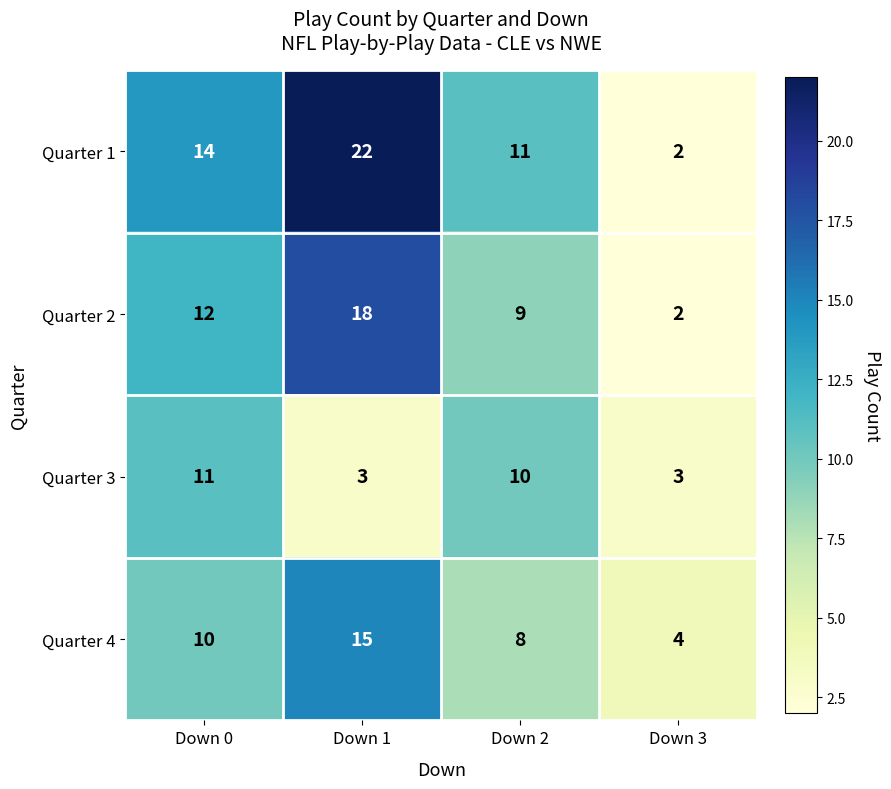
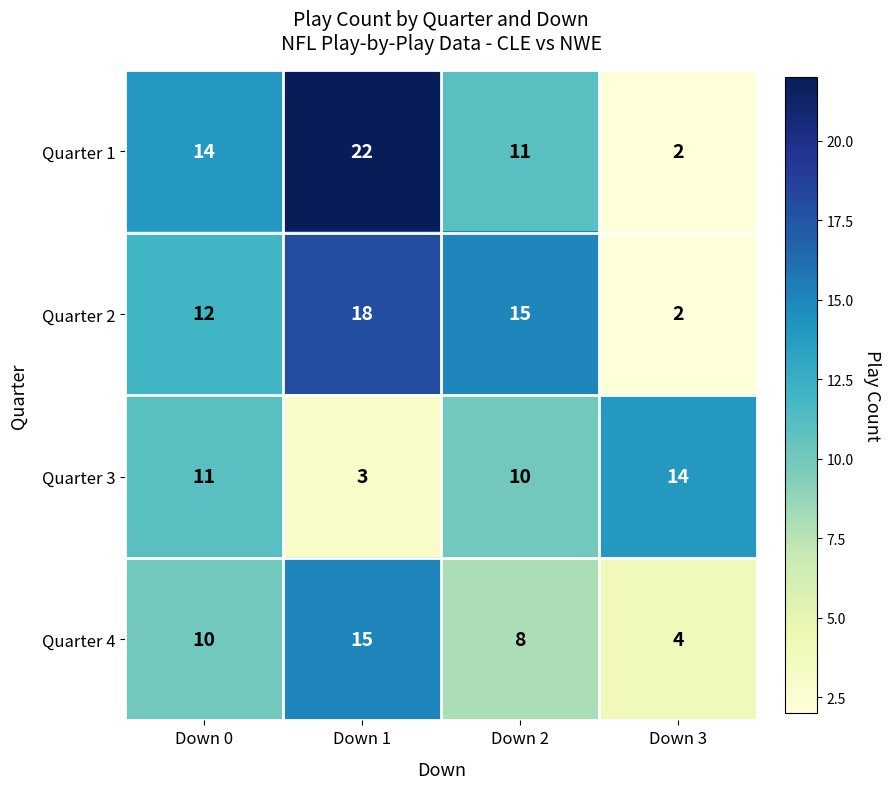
Quarter 2, Down 2: 9 -> 15
Quarter 3, Down 3: 3 -> 14
